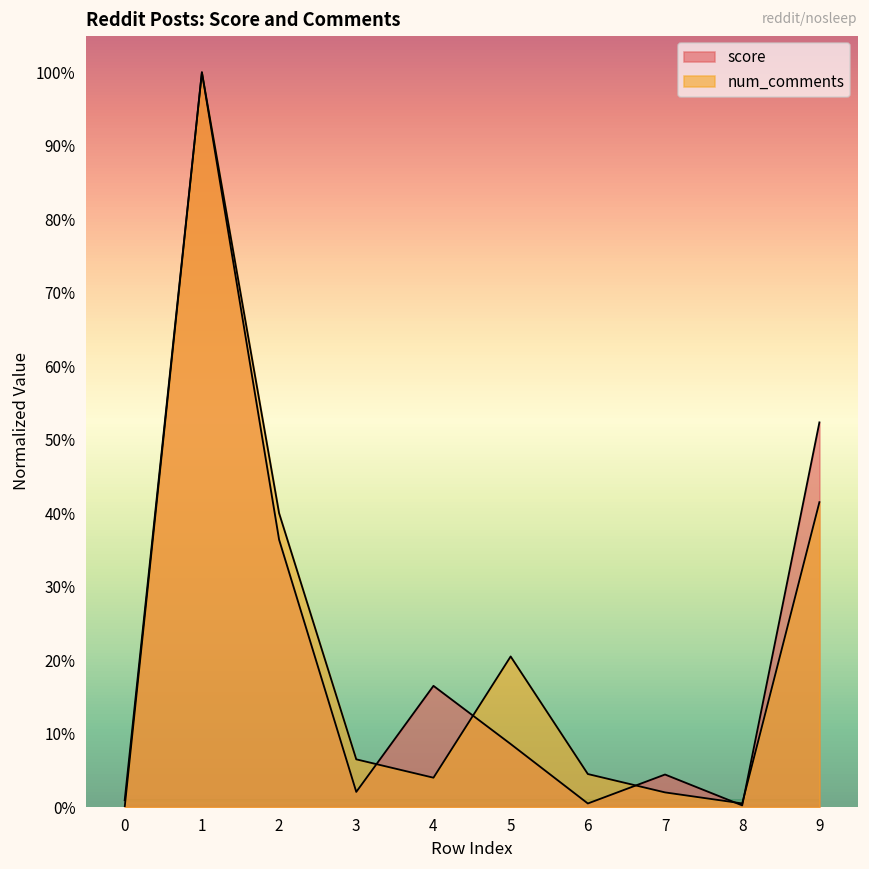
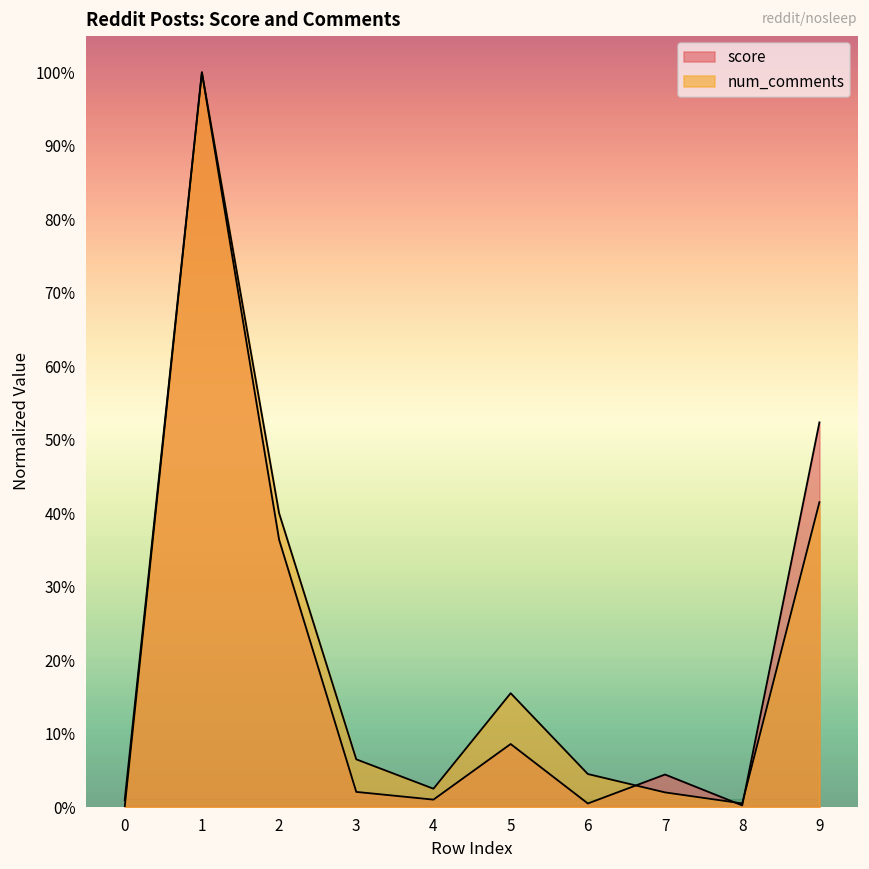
score, 4: 16% -> 1%
num_comments, 4: 4% -> 3%
num_comments, 5: 21% -> 16%
